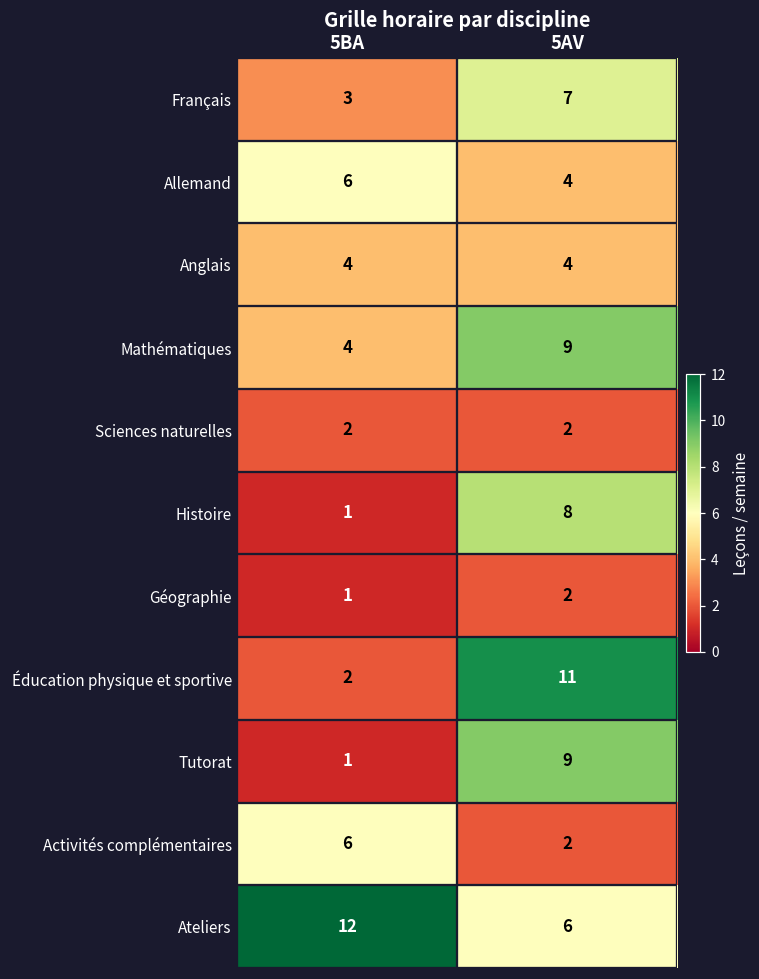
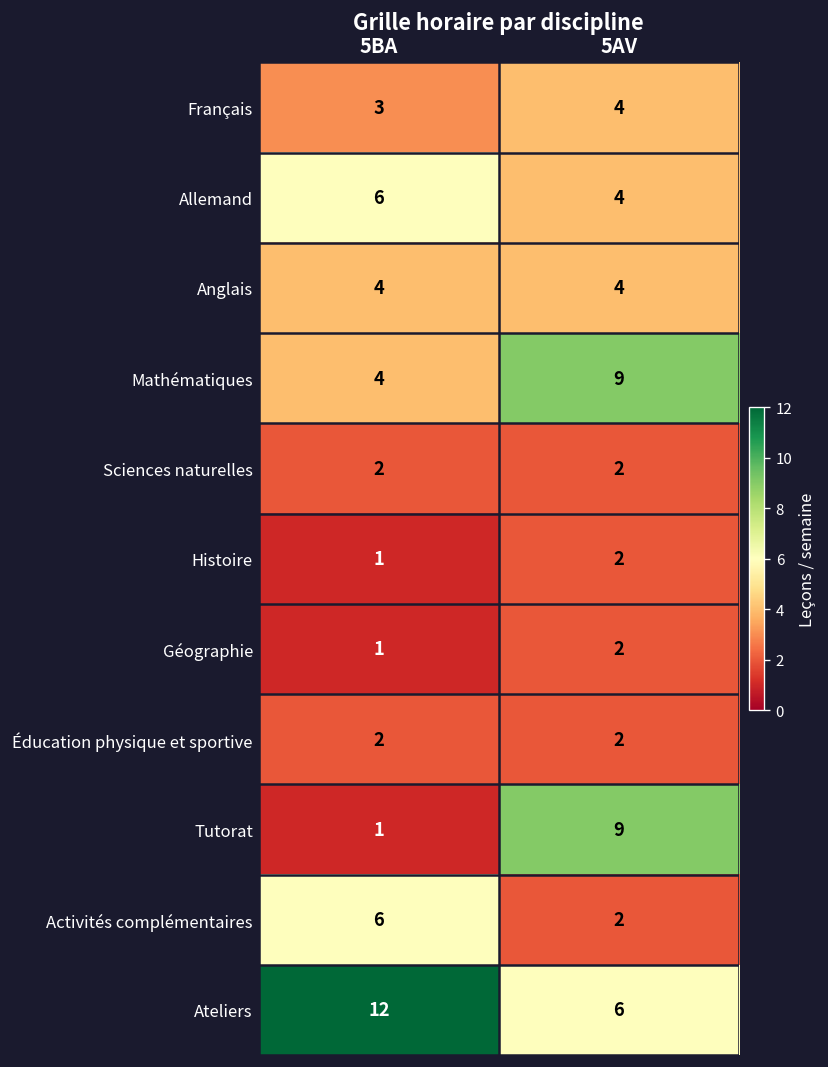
Français, 5AV: 7 -> 4
Histoire, 5AV: 8 -> 2
Éducation physique et sportive, 5AV: 11 -> 2
